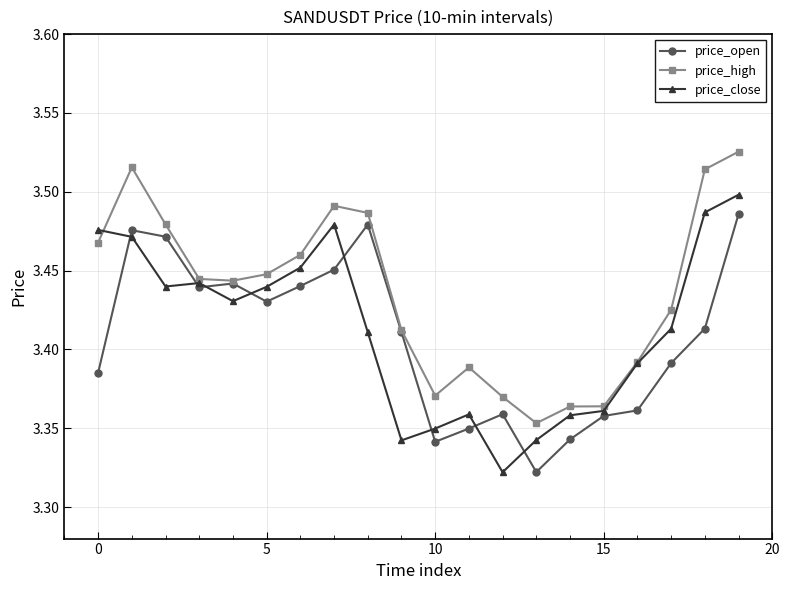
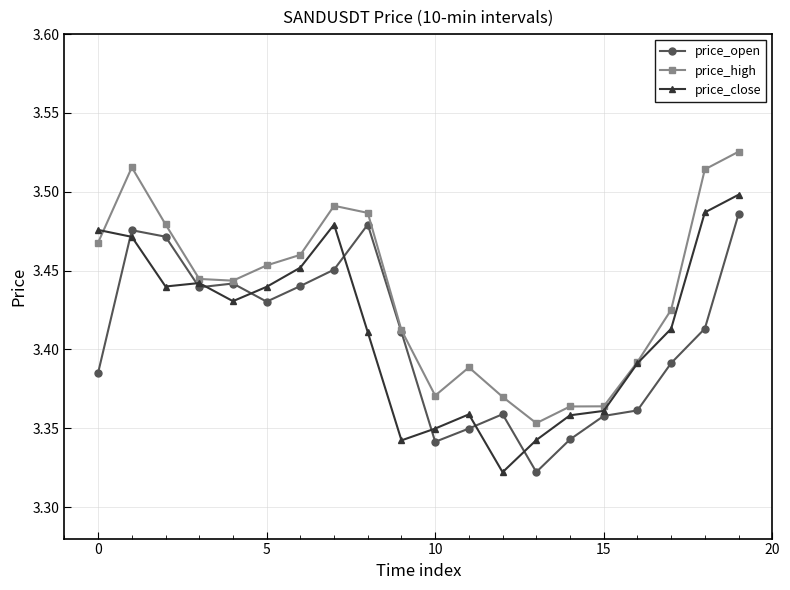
price_high, 5: 3.448 -> 3.453
